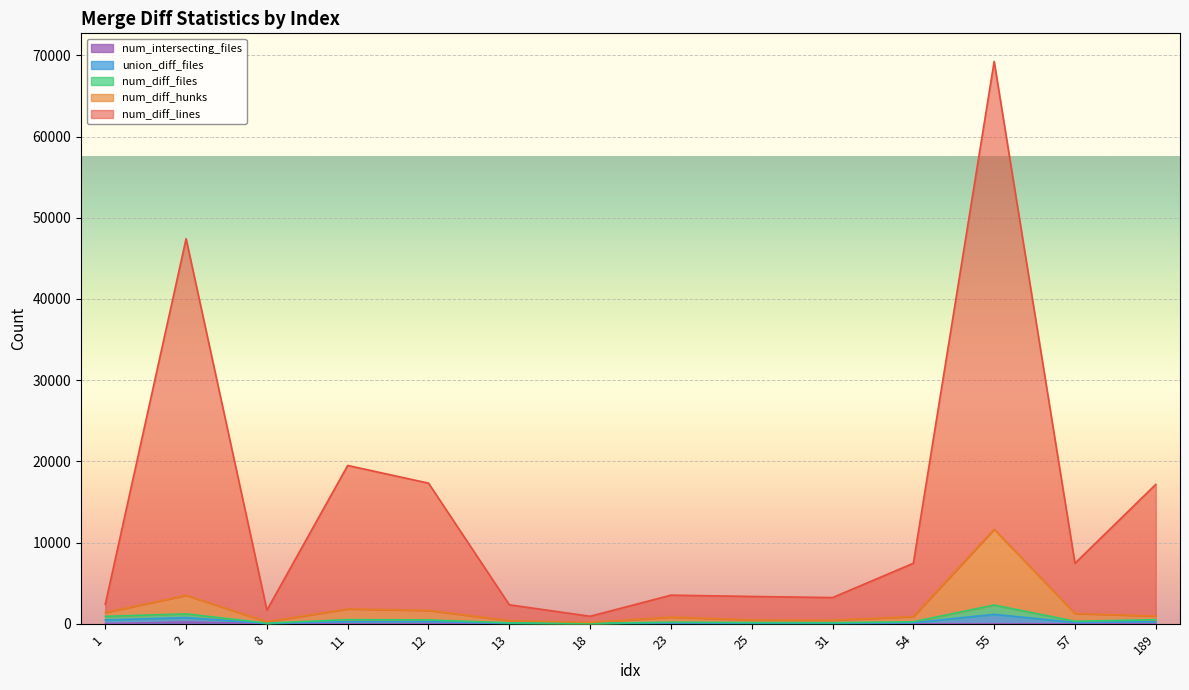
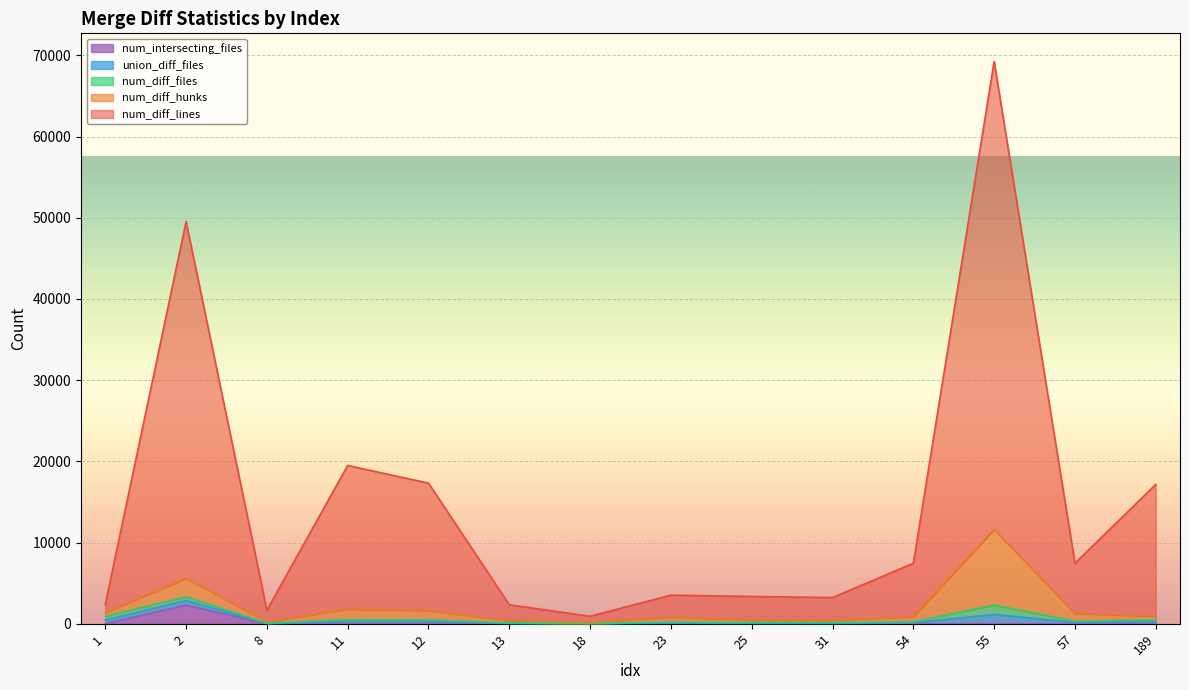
num_intersecting_files, 2: 0 -> 2000
